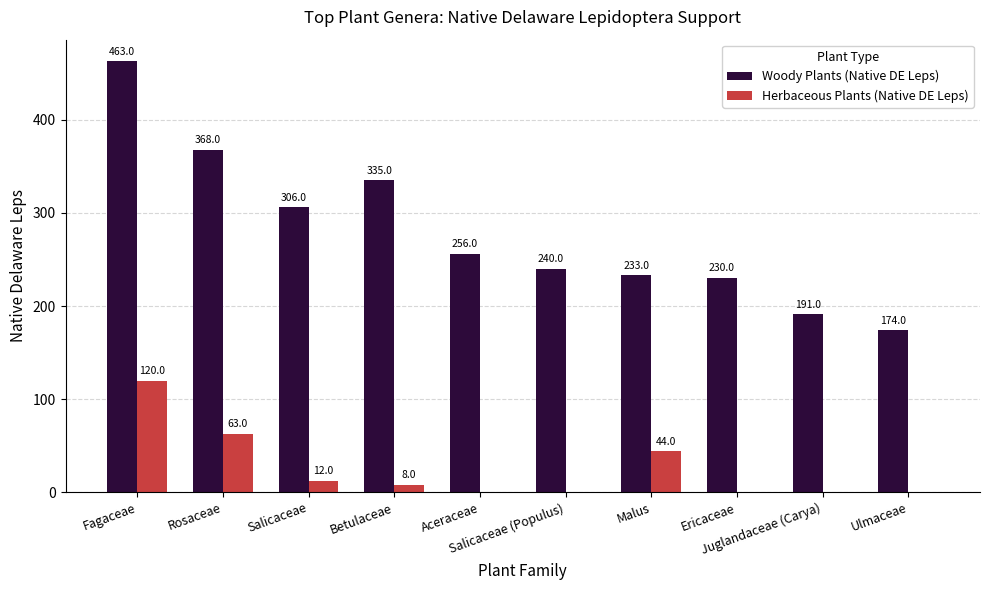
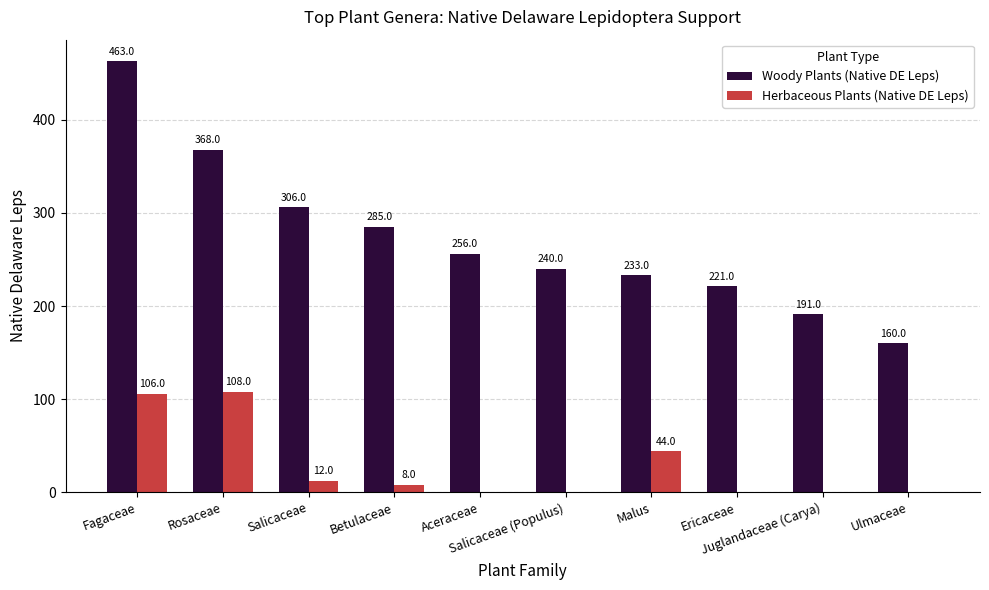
Herbaceous Plants (Native DE Leps), Fagaceae: 120.0 -> 106.0
Herbaceous Plants (Native DE Leps), Rosaceae: 63.0 -> 108.0
Woody Plants (Native DE Leps), Betulaceae: 335.0 -> 285.0
Woody Plants (Native DE Leps), Ericaceae: 230.0 -> 221.0
Woody Plants (Native DE Leps), Ulmaceae: 174.0 -> 160.0
